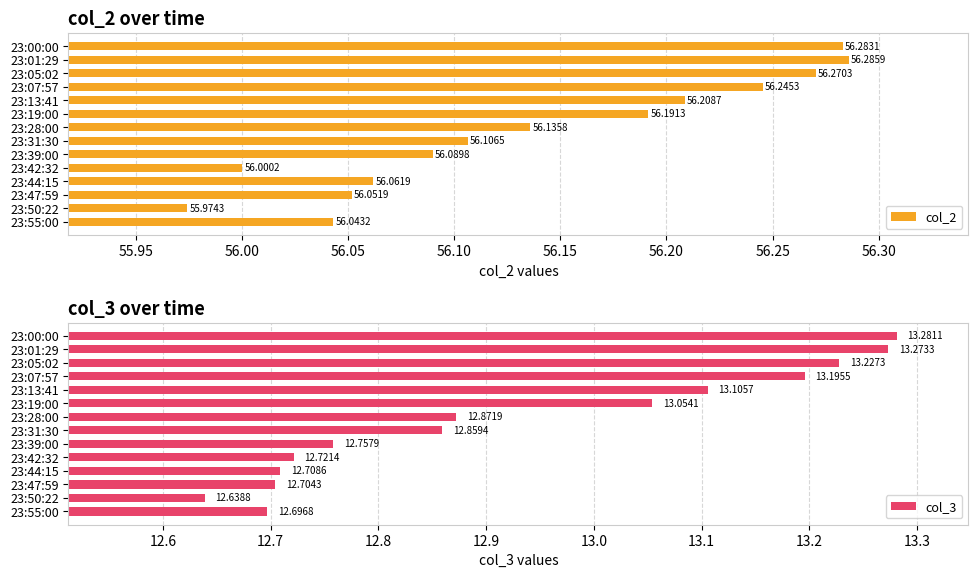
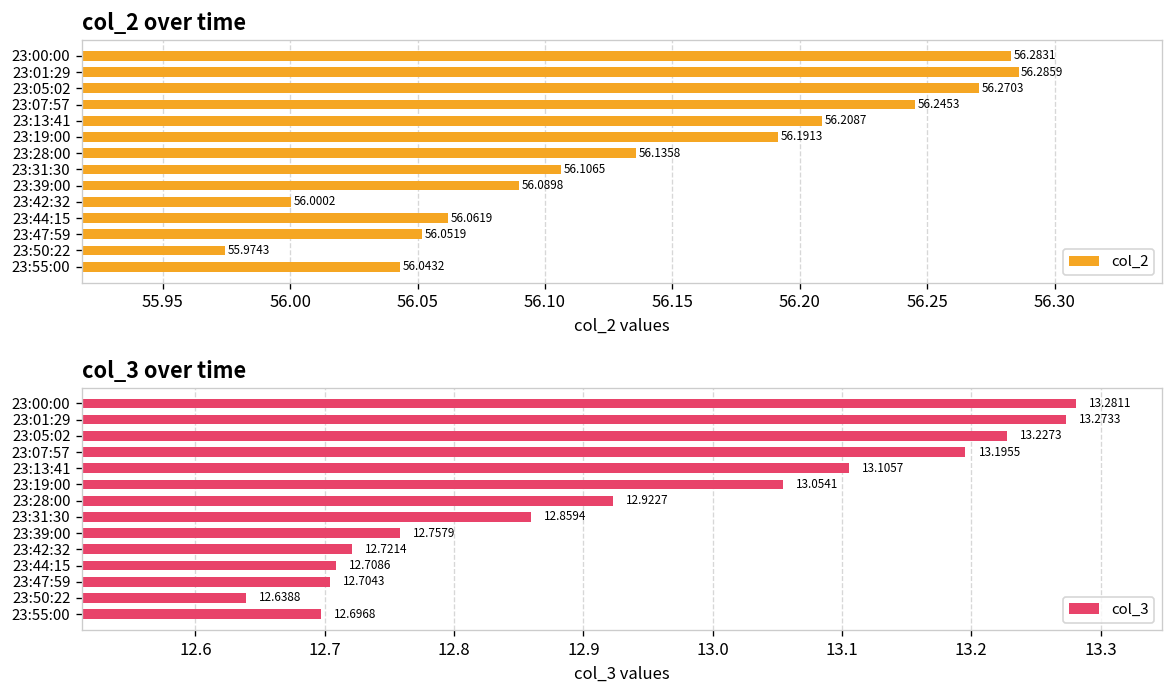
col_3 over time, 23:28:00: 12.8719 -> 12.9227
